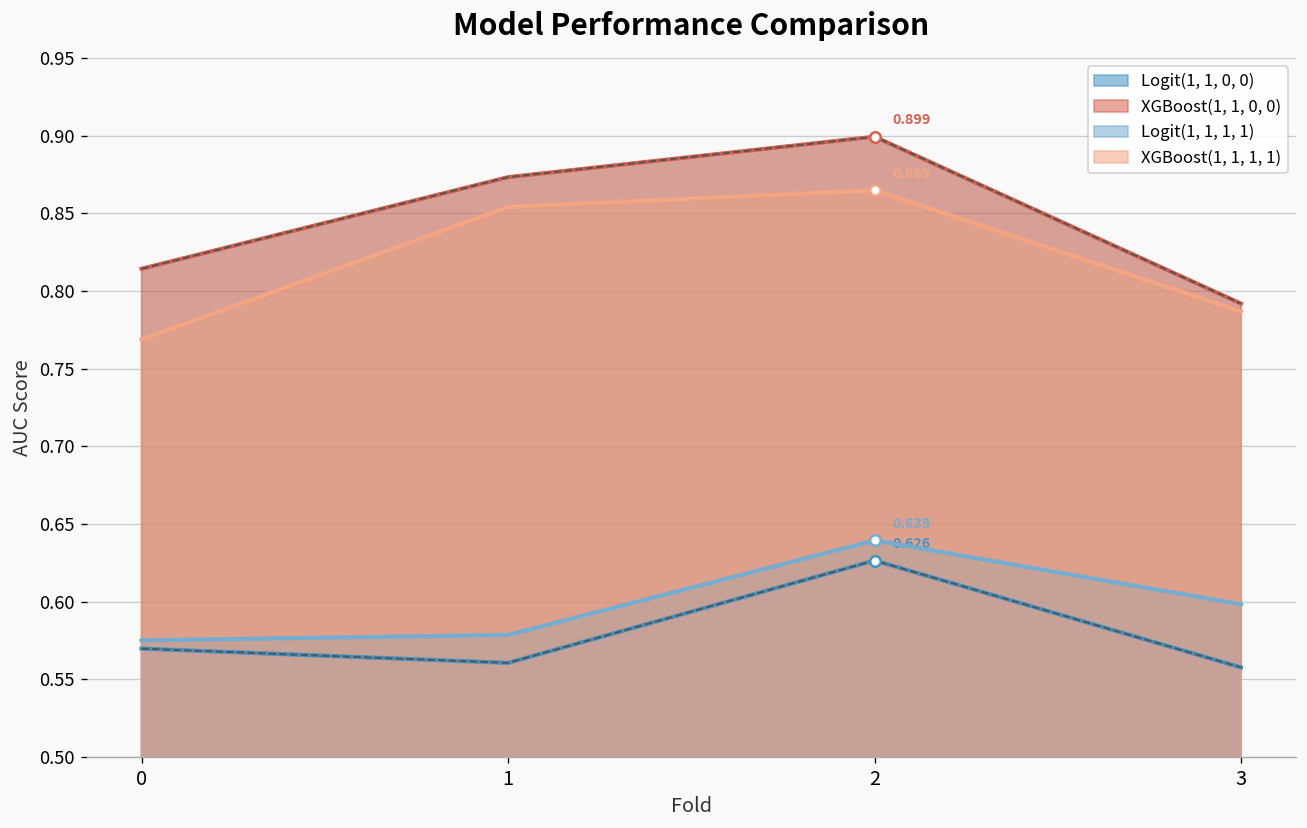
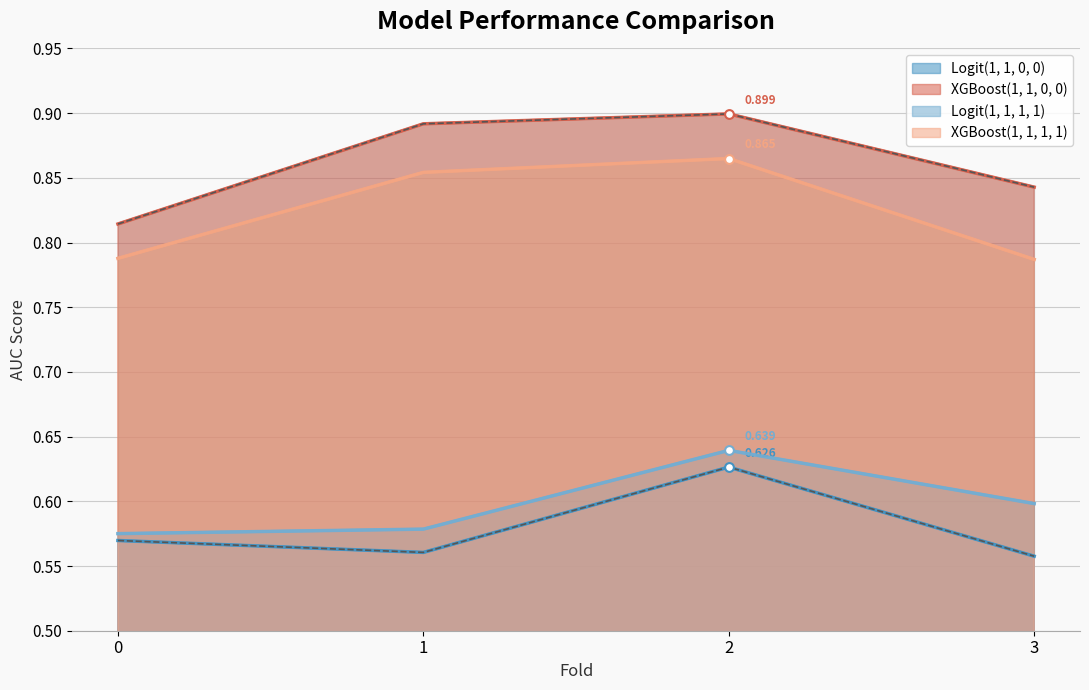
XGBoost(1, 1, 1, 1), 0: 0.769 -> 0.788
XGBoost(1, 1, 0, 0), 1: 0.873 -> 0.892
XGBoost(1, 1, 0, 0), 3: 0.792 -> 0.843
